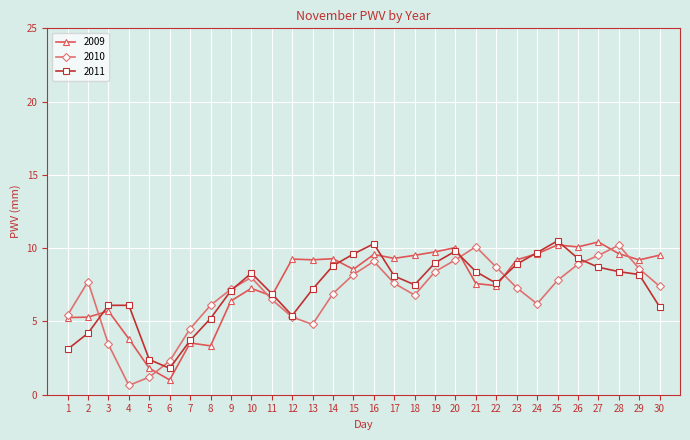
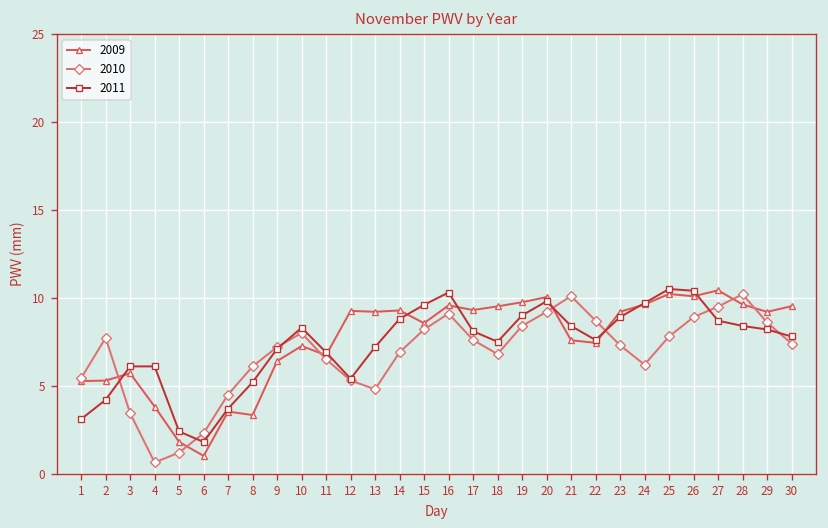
2011, 26: 9.3 -> 10.4
2011, 30: 6.0 -> 7.8
